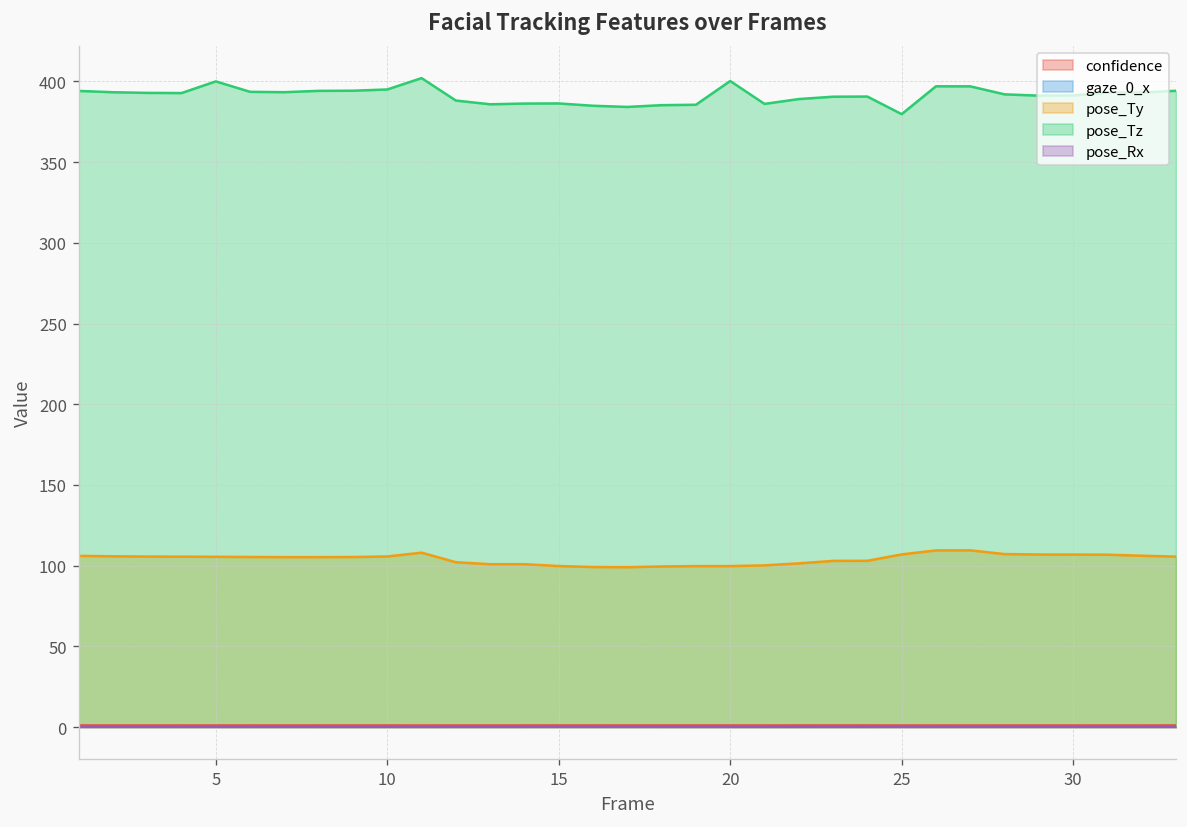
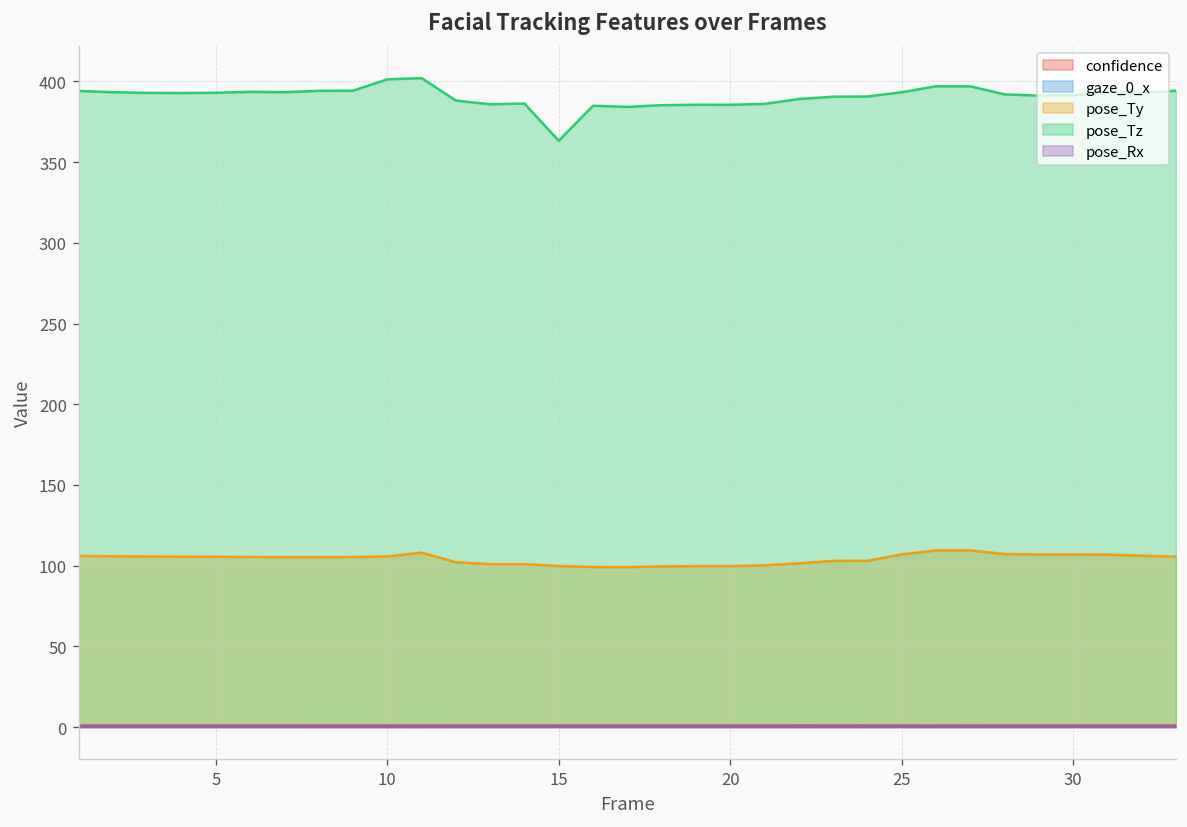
pose_Tz, 5: 400 -> 393
pose_Tz, 10: 395 -> 401
pose_Tz, 15: 386 -> 363
pose_Tz, 20: 400 -> 386
pose_Tz, 25: 380 -> 393
